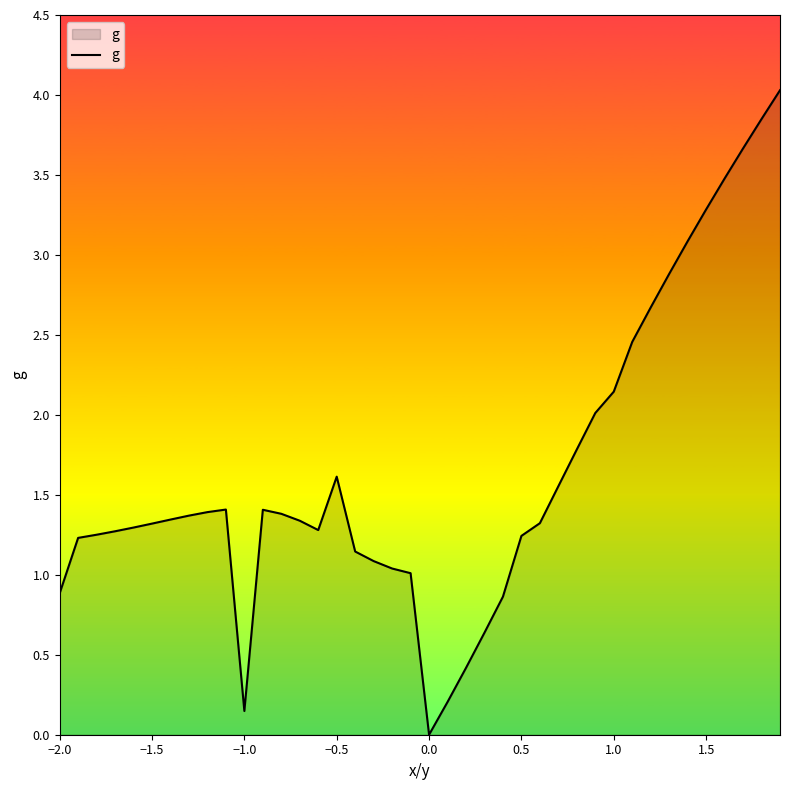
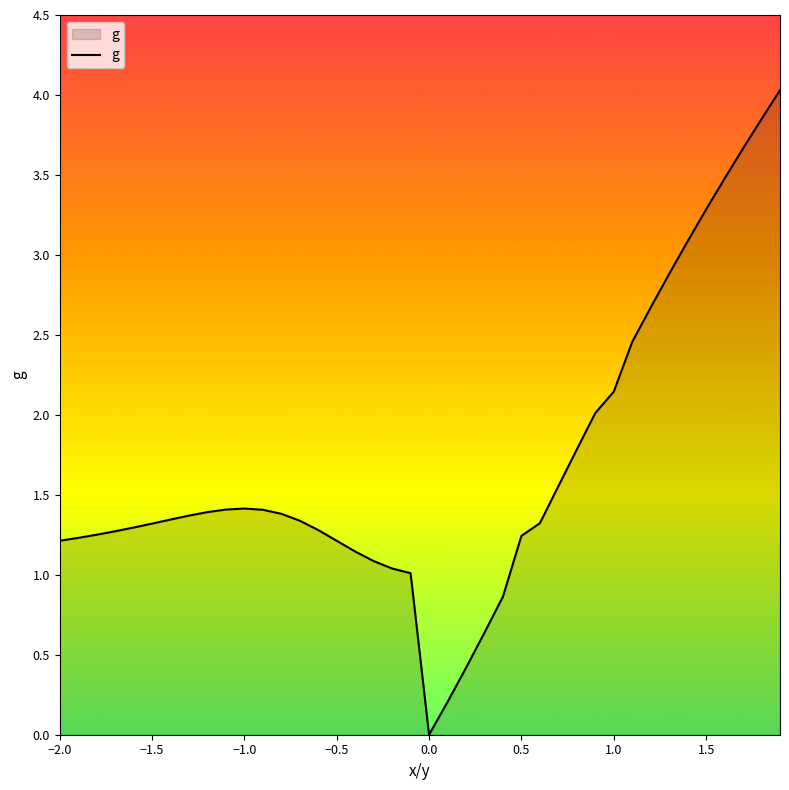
−2.0: 0.88 -> 1.21
−1.0: 0.15 -> 1.41
−0.5: 1.61 -> 1.21
